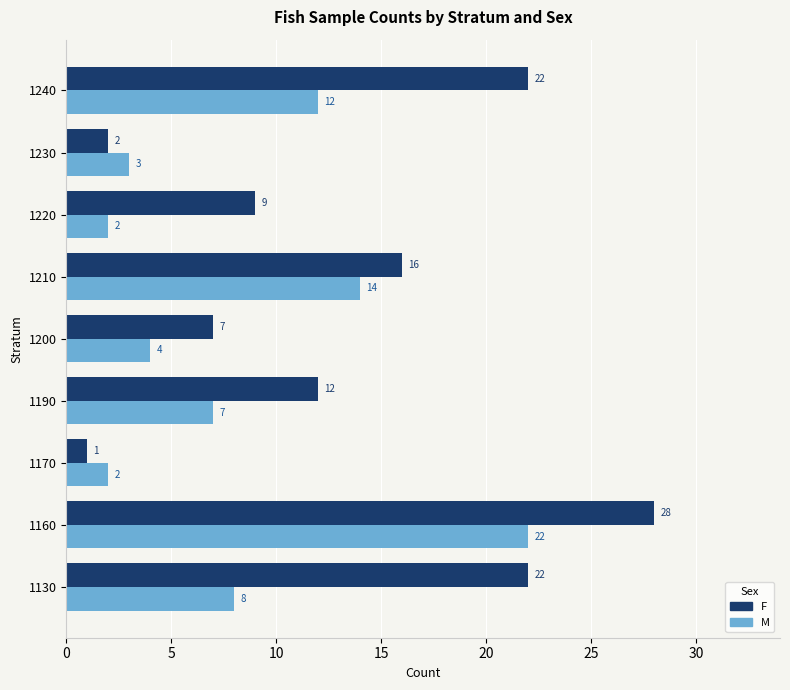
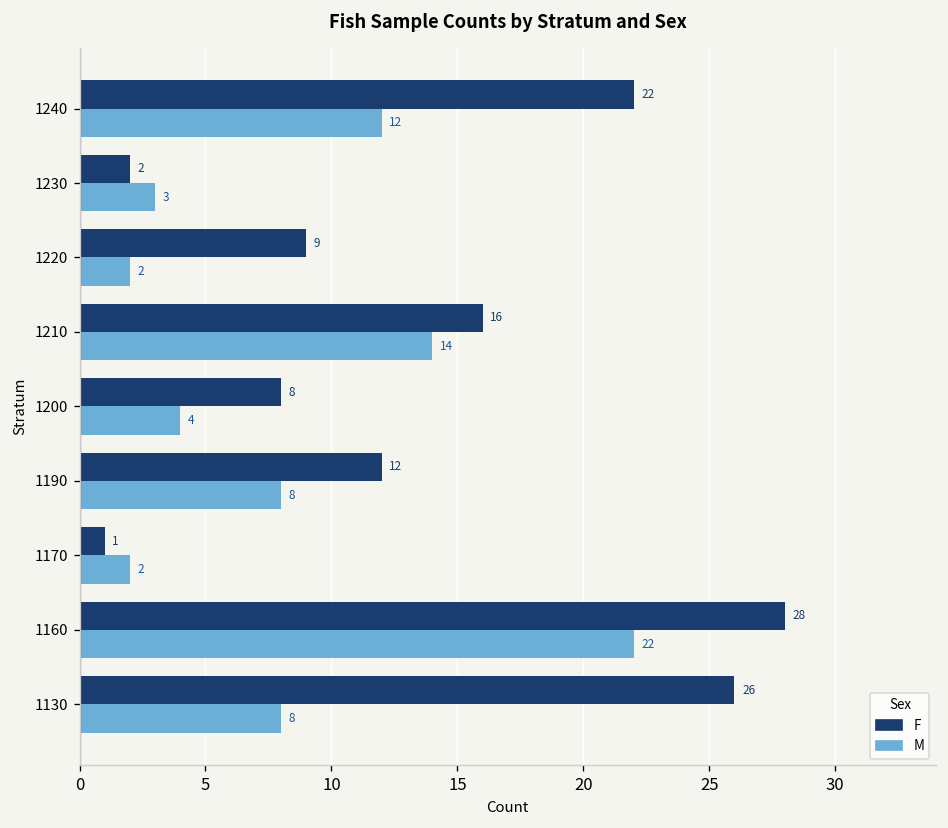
F, 1200: 7 -> 8
M, 1190: 7 -> 8
F, 1130: 22 -> 26
